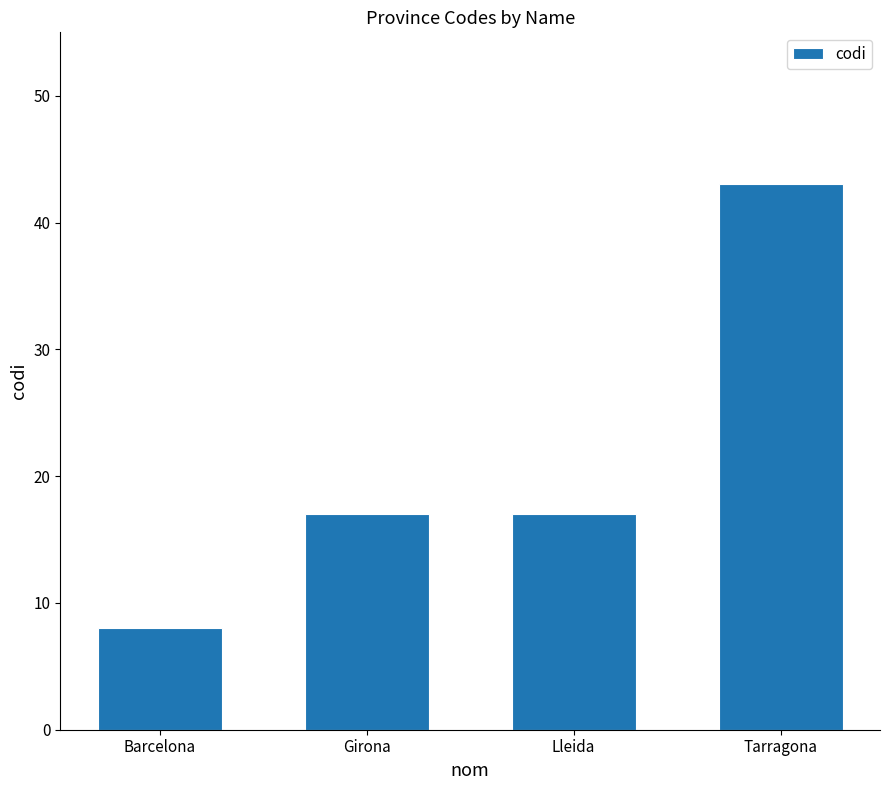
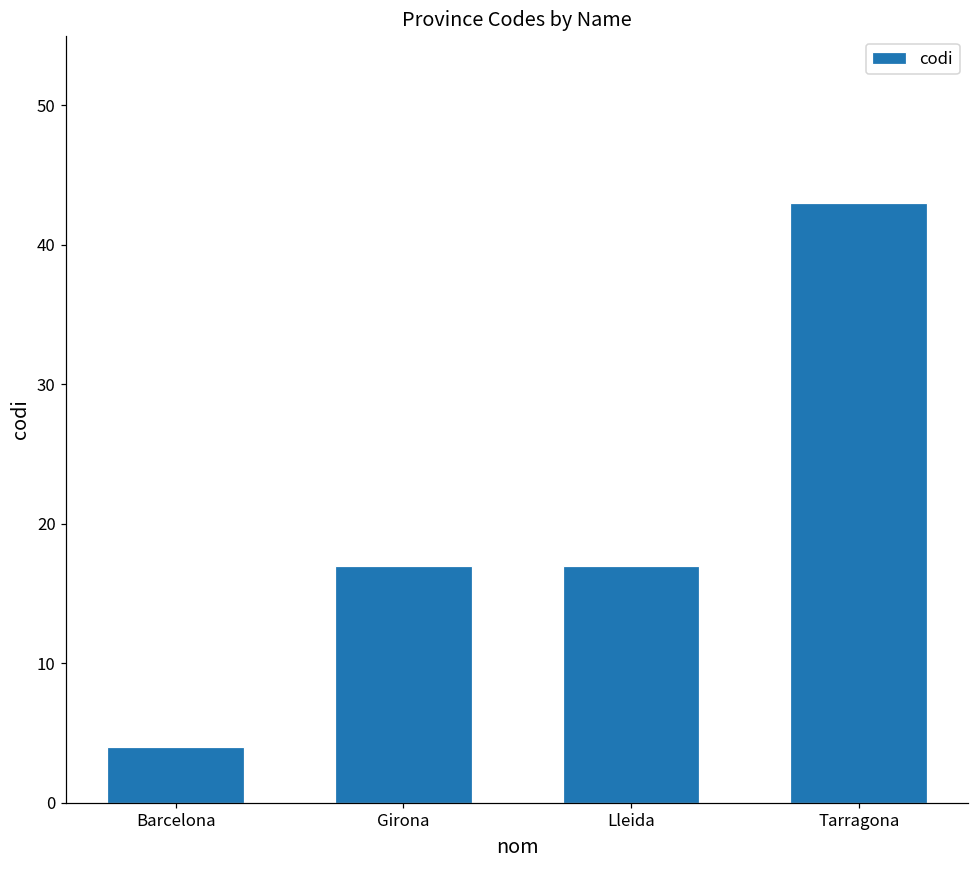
Barcelona: 8 -> 4
